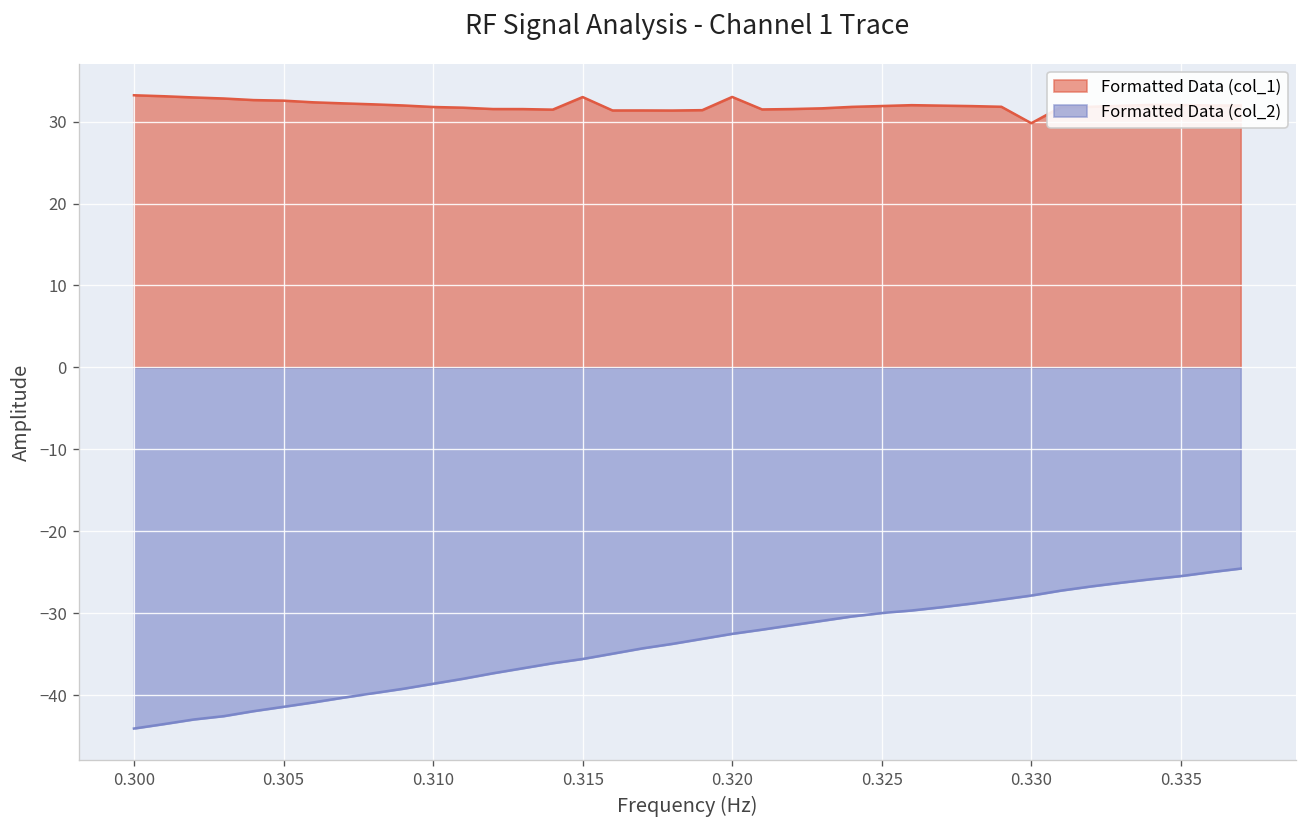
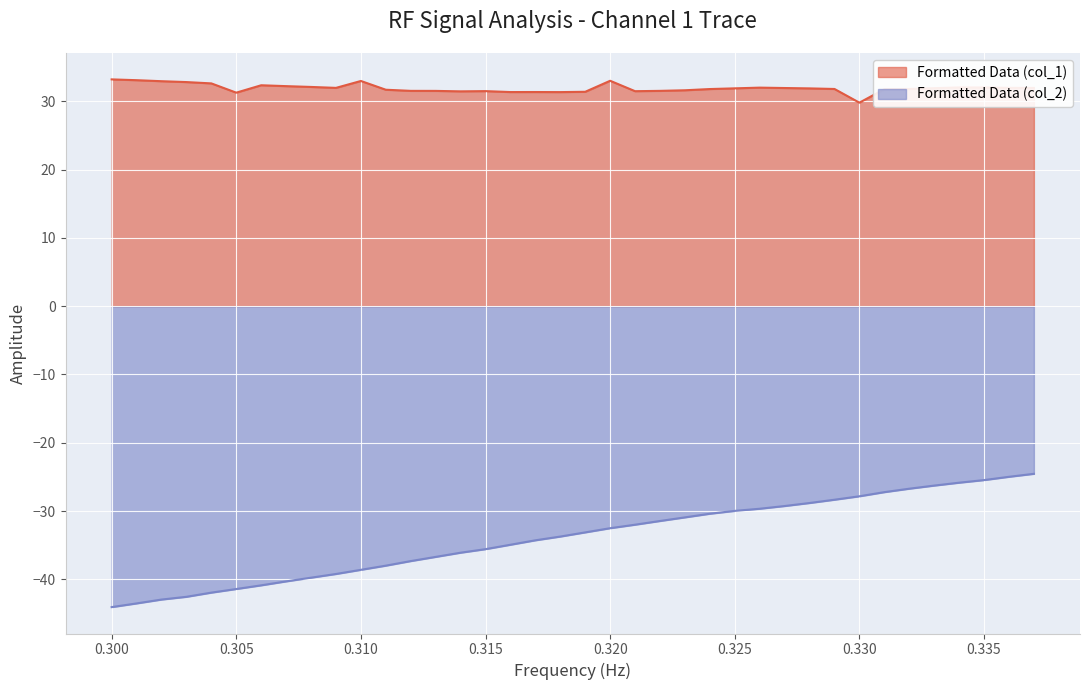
Formatted Data (col_1), 0.305: 33 -> 31
Formatted Data (col_1), 0.310: 32 -> 33
Formatted Data (col_1), 0.315: 33 -> 31
